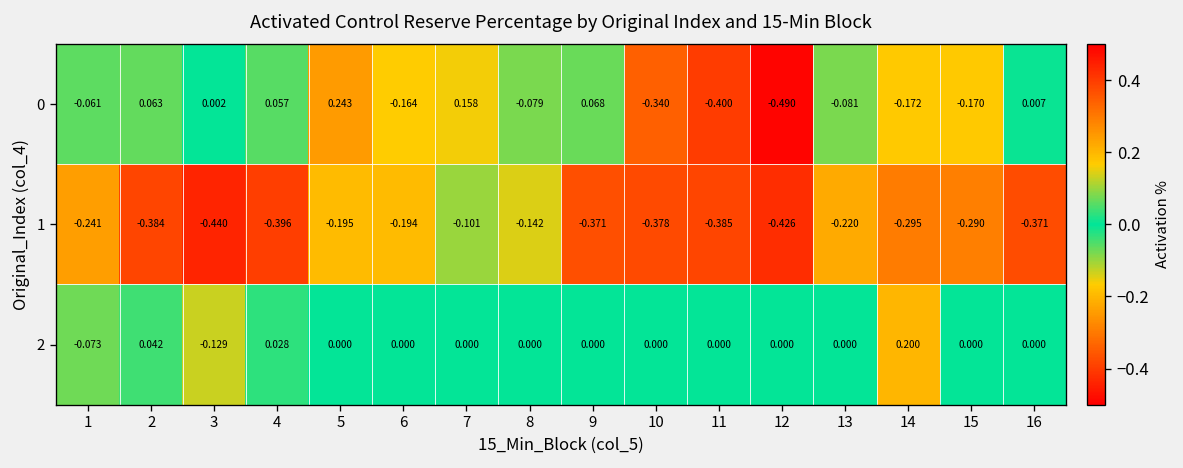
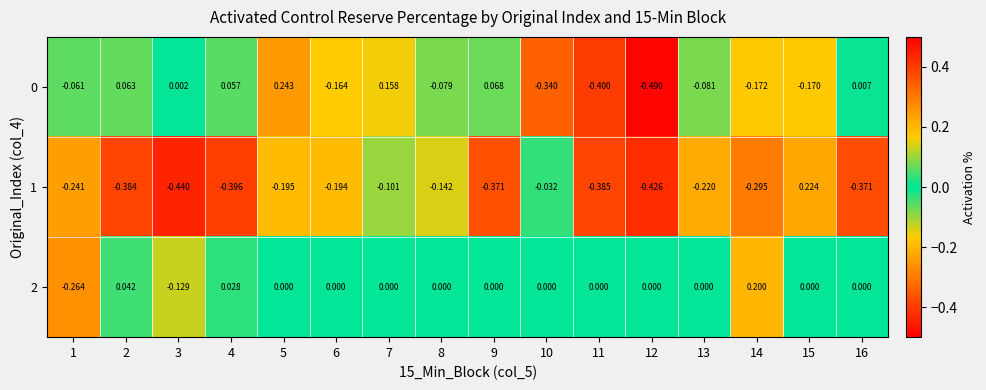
1, 10: -0.378 -> -0.032
1, 15: -0.290 -> 0.224
2, 1: -0.073 -> -0.264
